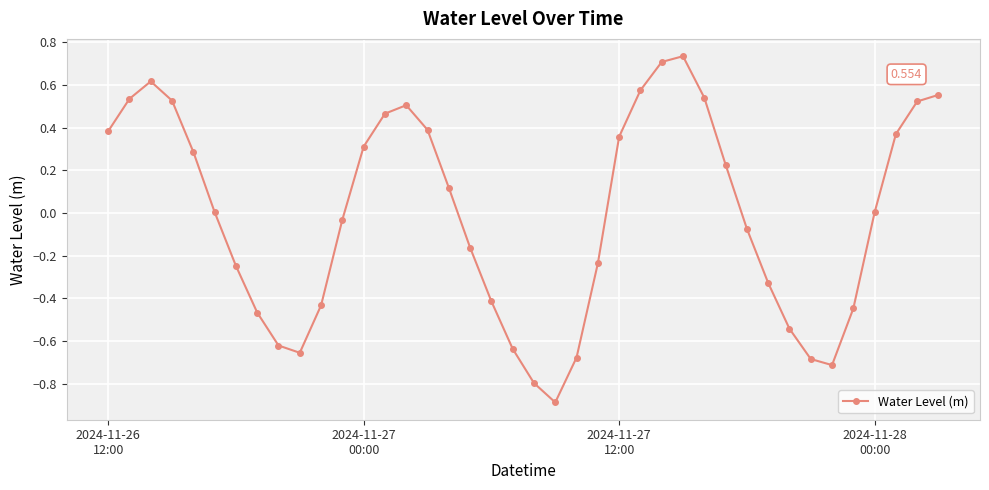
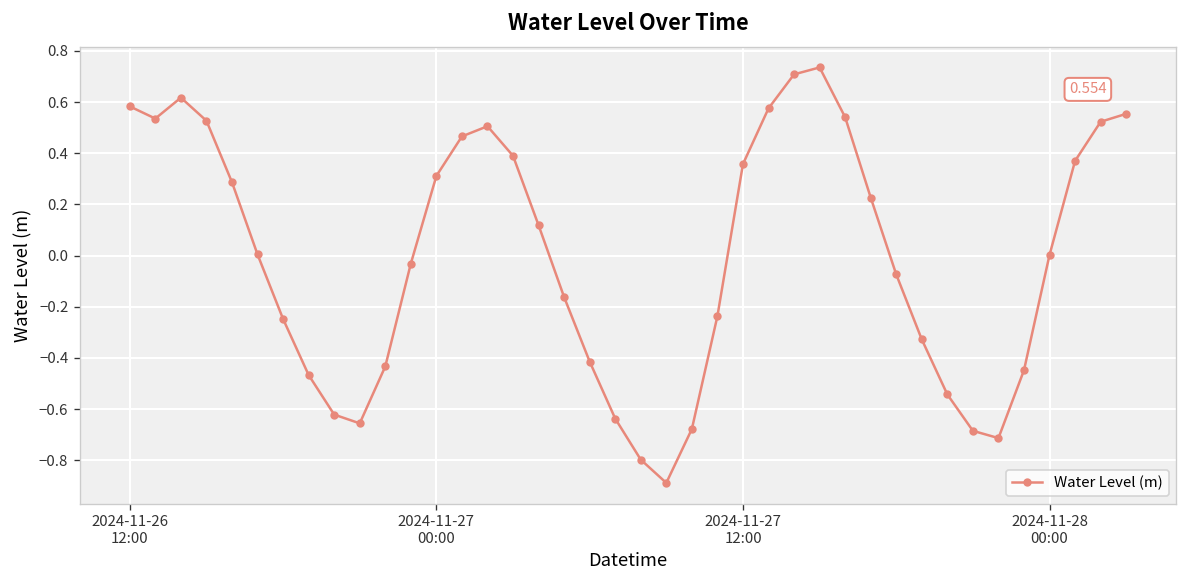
2024-11-26 12:00: 0.38 -> 0.58
